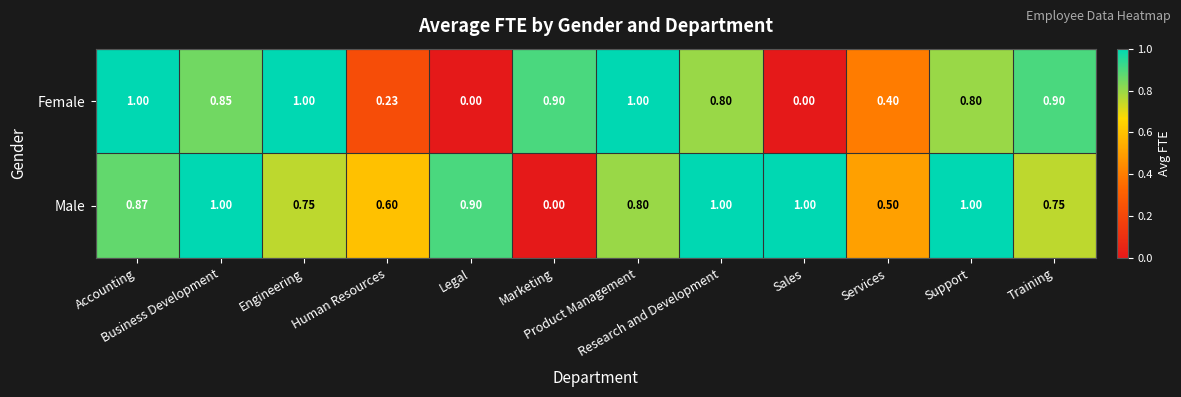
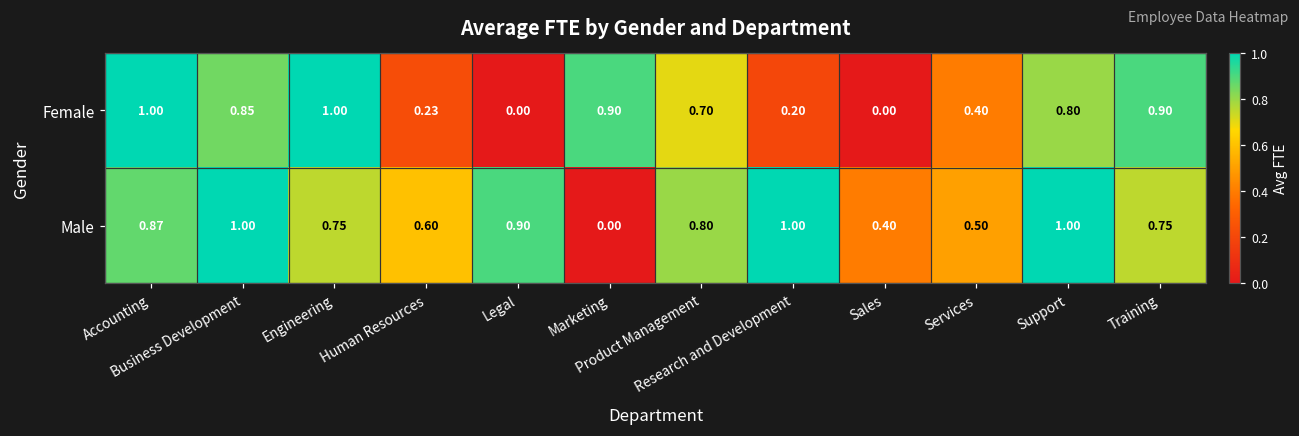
Female, Product Management: 1.00 -> 0.70
Female, Research and Development: 0.80 -> 0.20
Male, Sales: 1.00 -> 0.40
